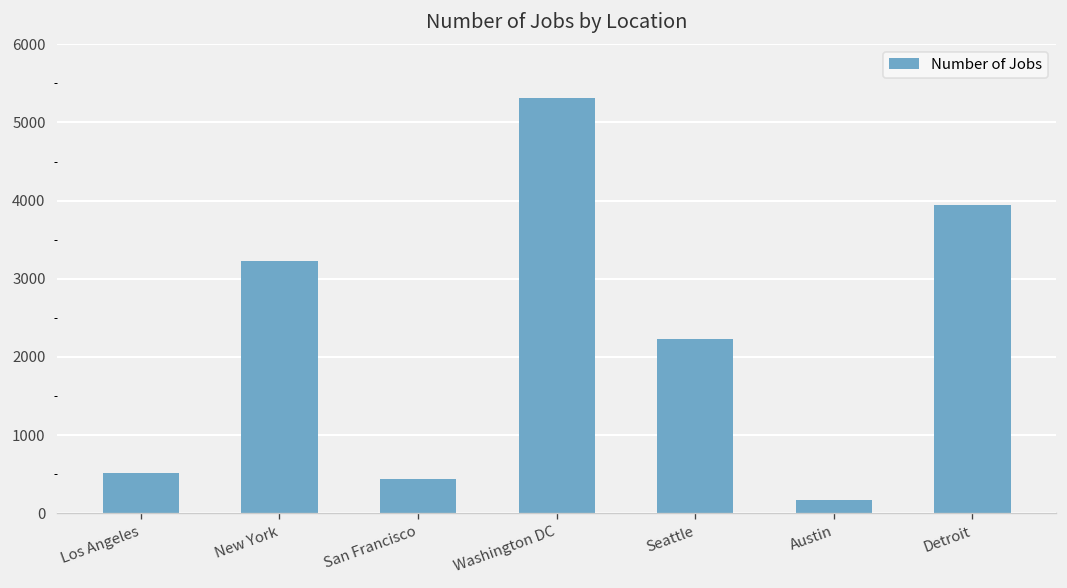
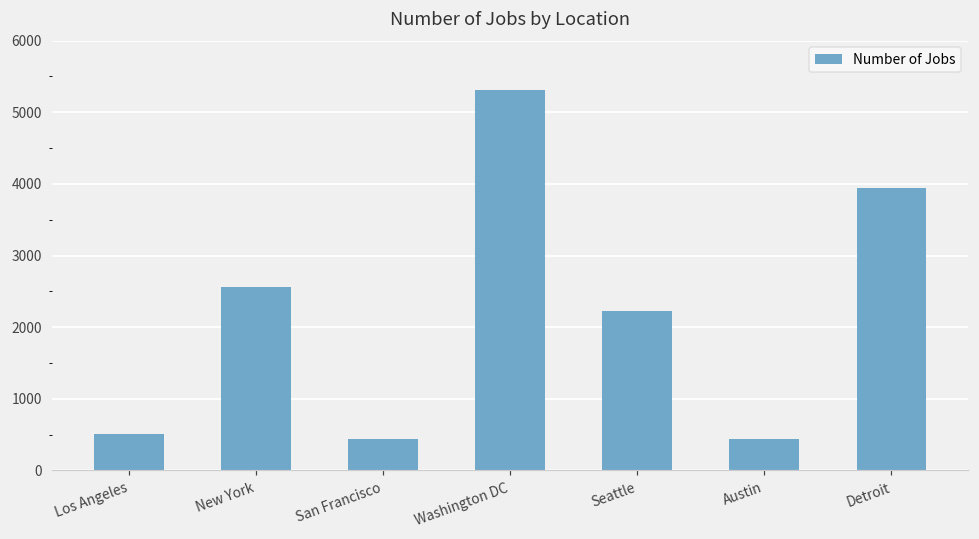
New York: 3200 -> 2600
Austin: 200 -> 400
